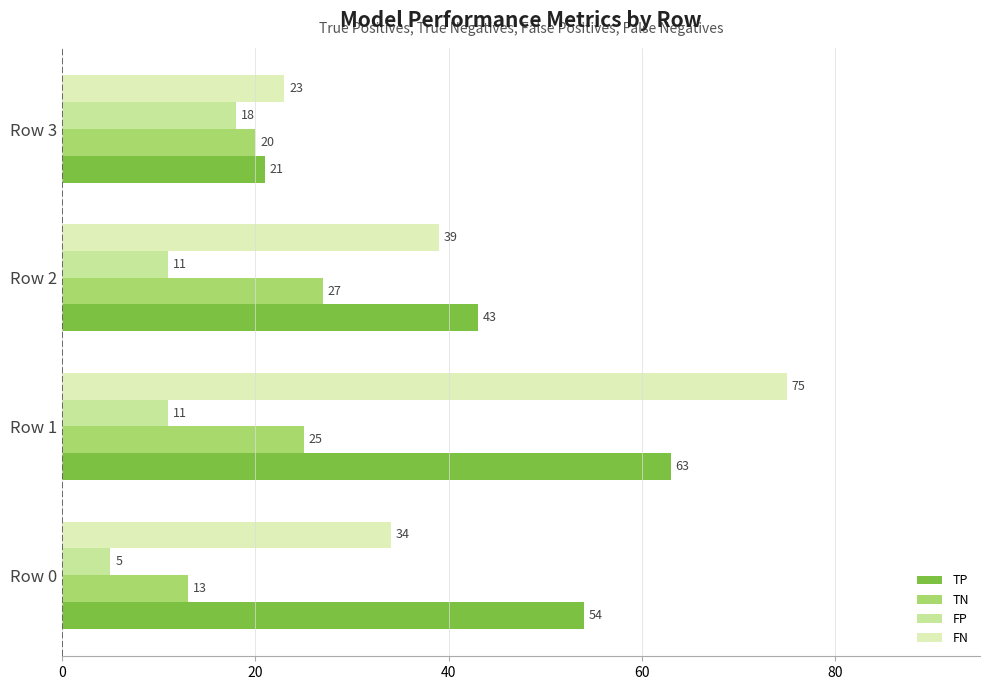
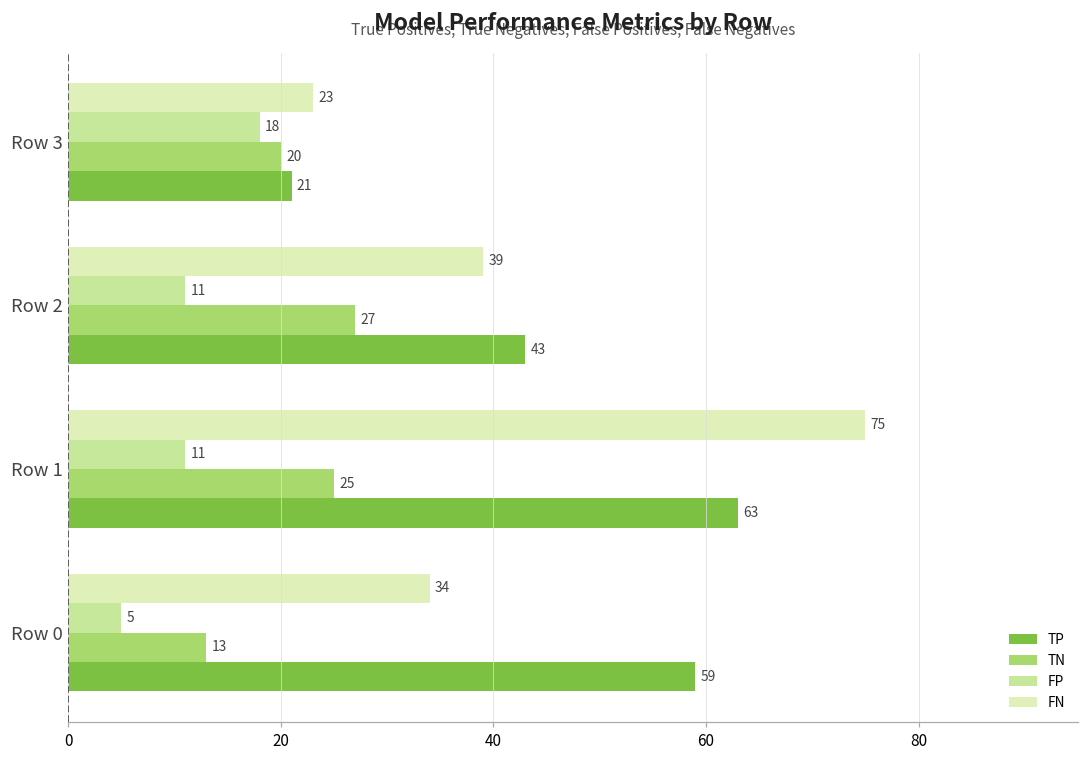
TP, Row 0: 54 -> 59
